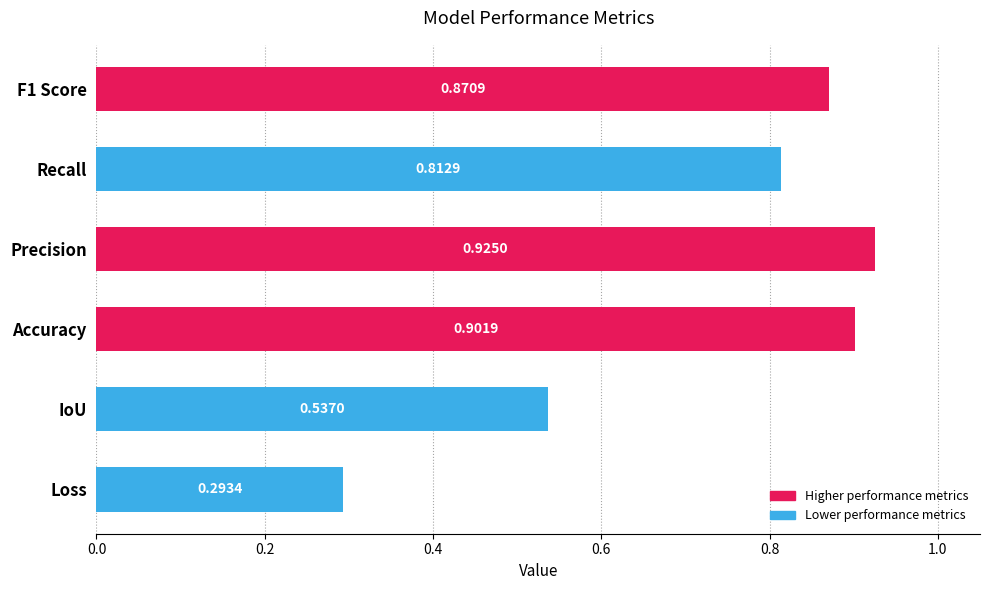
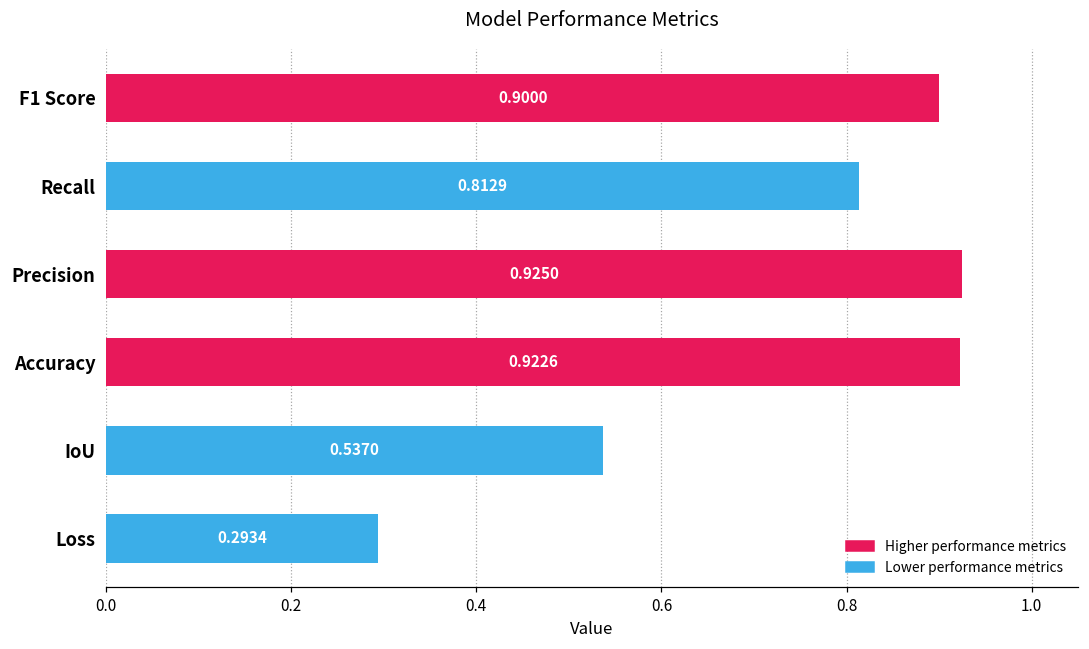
F1 Score: 0.8709 -> 0.9000
Accuracy: 0.9019 -> 0.9226
